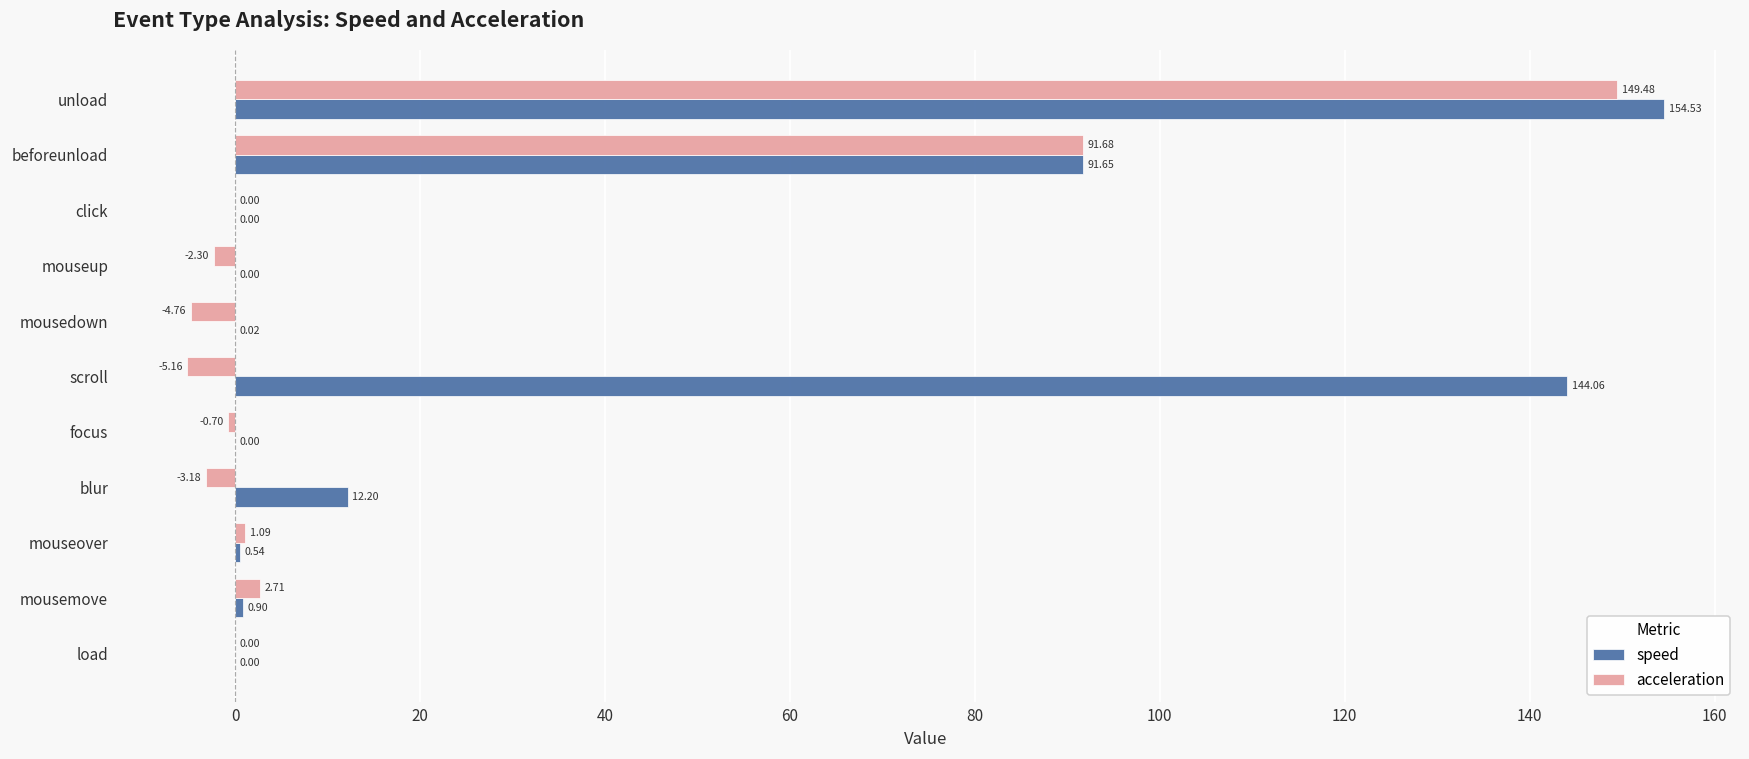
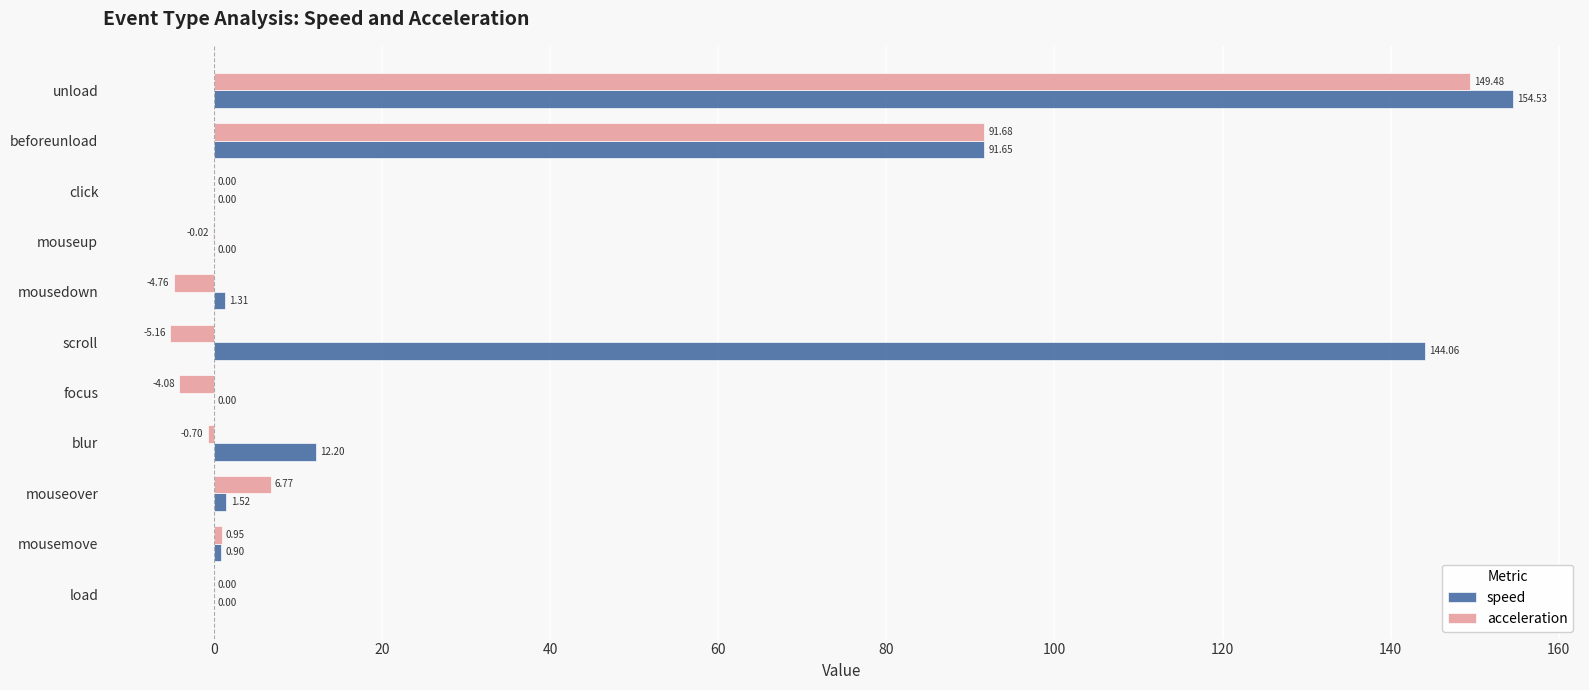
acceleration, mouseup: -2.30 -> -0.02
speed, mousedown: 0.02 -> 1.31
acceleration, focus: -0.70 -> -4.08
acceleration, blur: -3.18 -> -0.70
acceleration, mouseover: 1.09 -> 6.77
speed, mouseover: 0.54 -> 1.52
acceleration, mousemove: 2.71 -> 0.95
